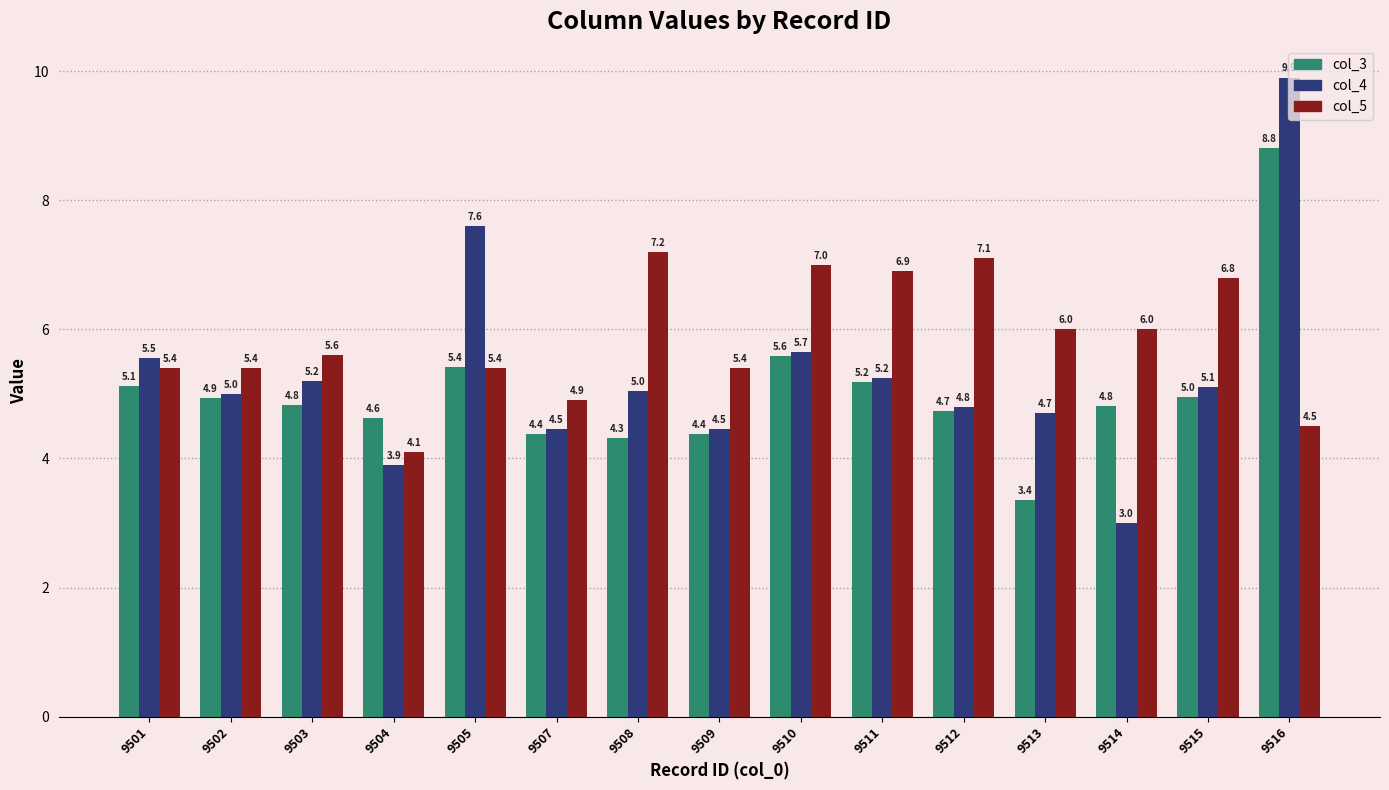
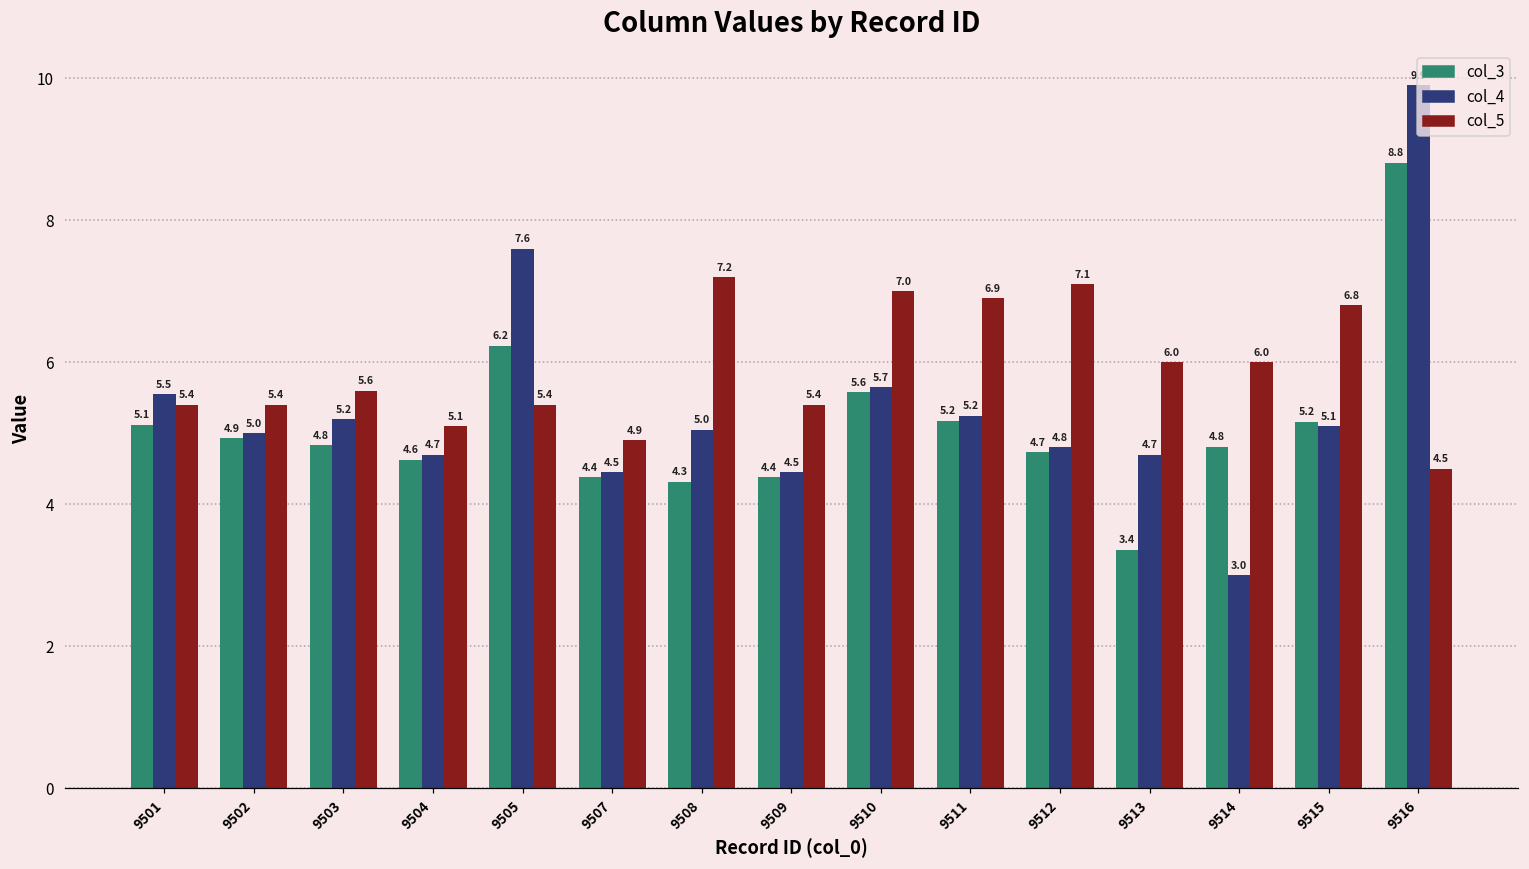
col_4, 9504: 3.9 -> 4.7
col_5, 9504: 4.1 -> 5.1
col_3, 9505: 5.4 -> 6.2
col_3, 9515: 5.0 -> 5.2
